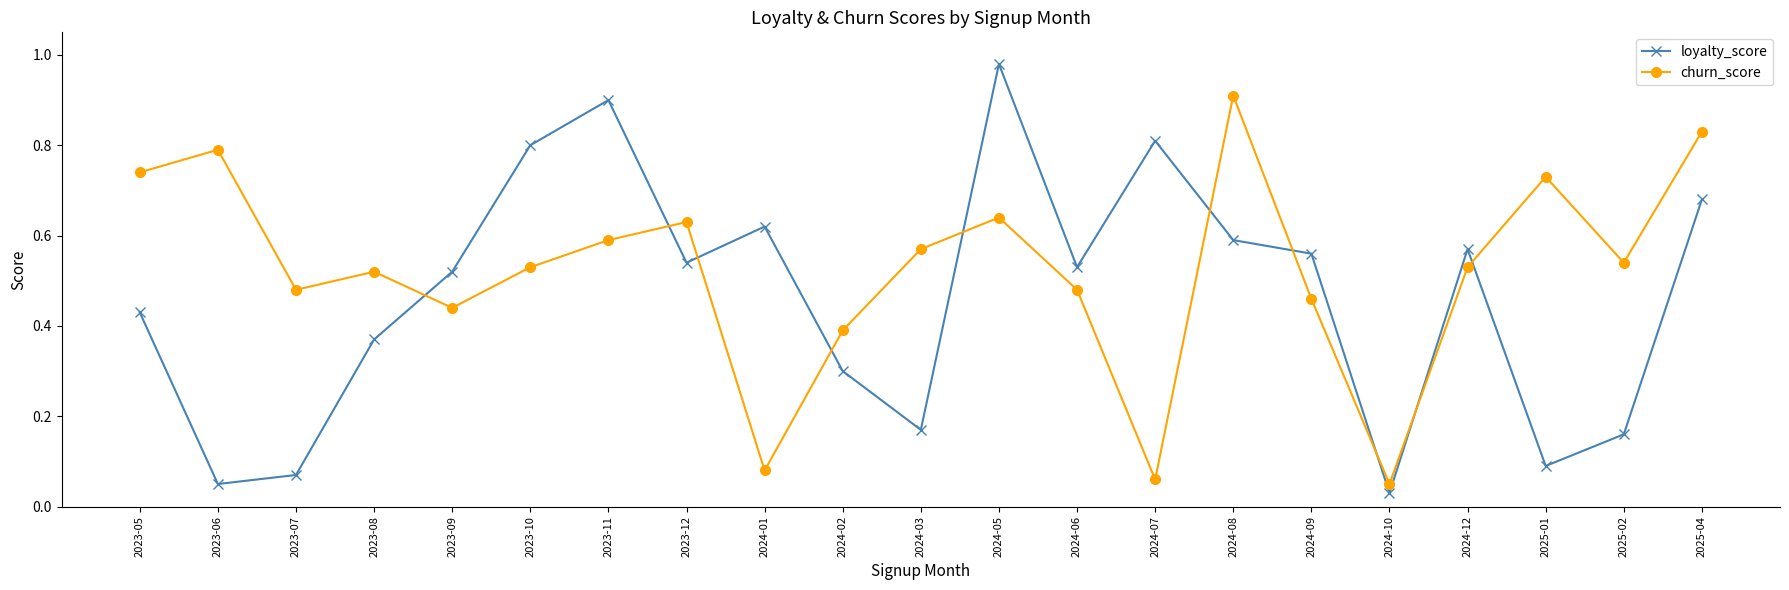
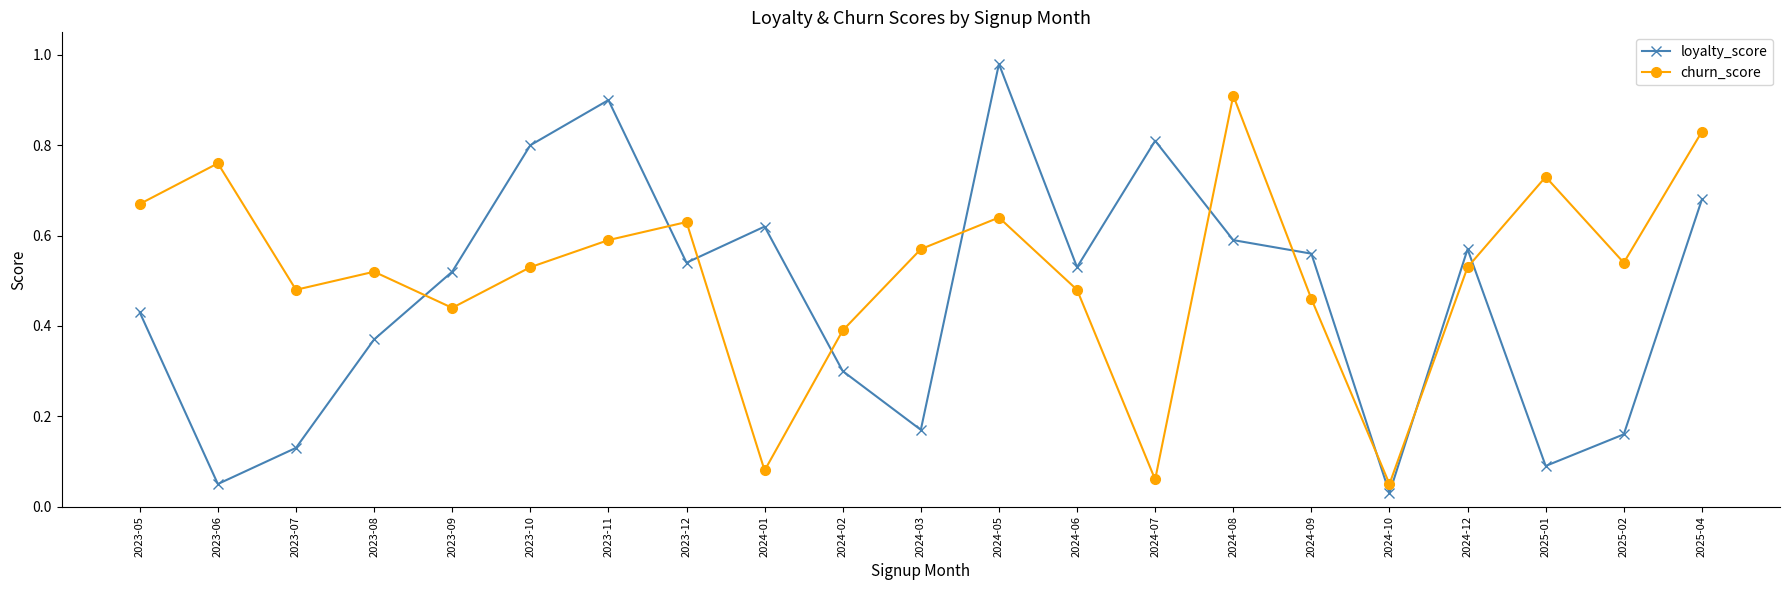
churn_score, 2023-05: 0.74 -> 0.67
churn_score, 2023-06: 0.79 -> 0.76
loyalty_score, 2023-07: 0.07 -> 0.13
